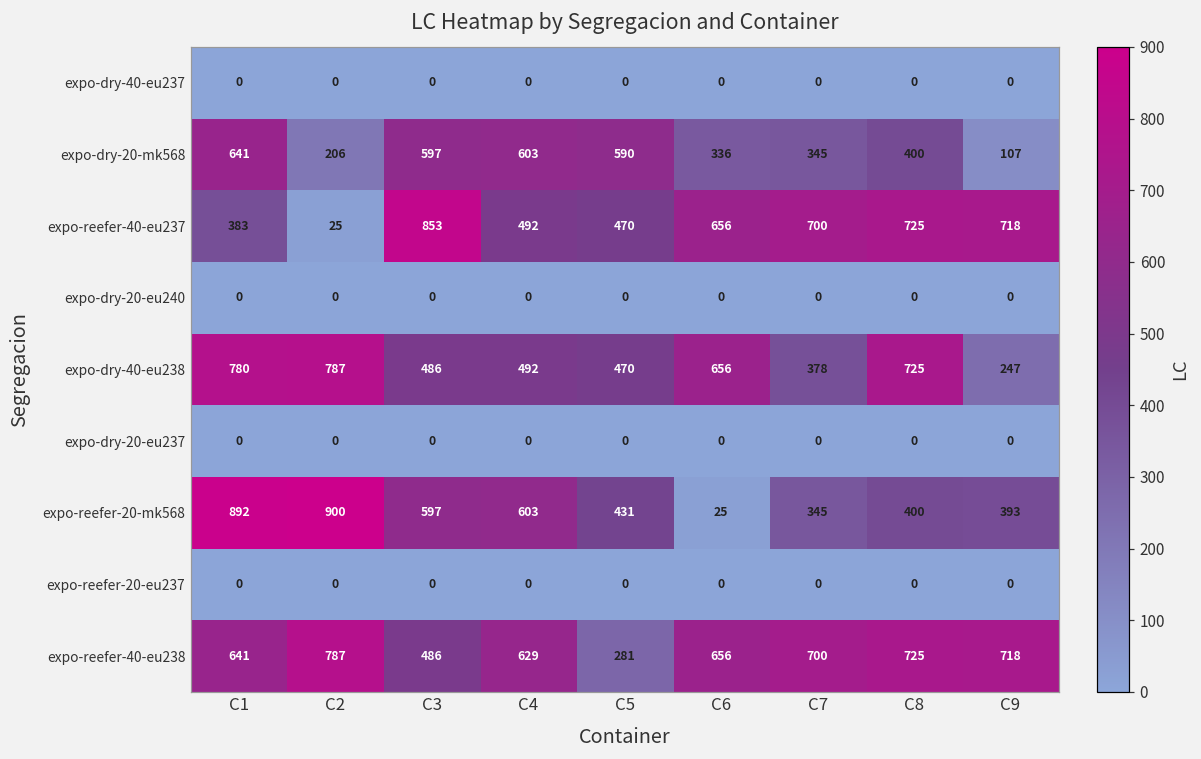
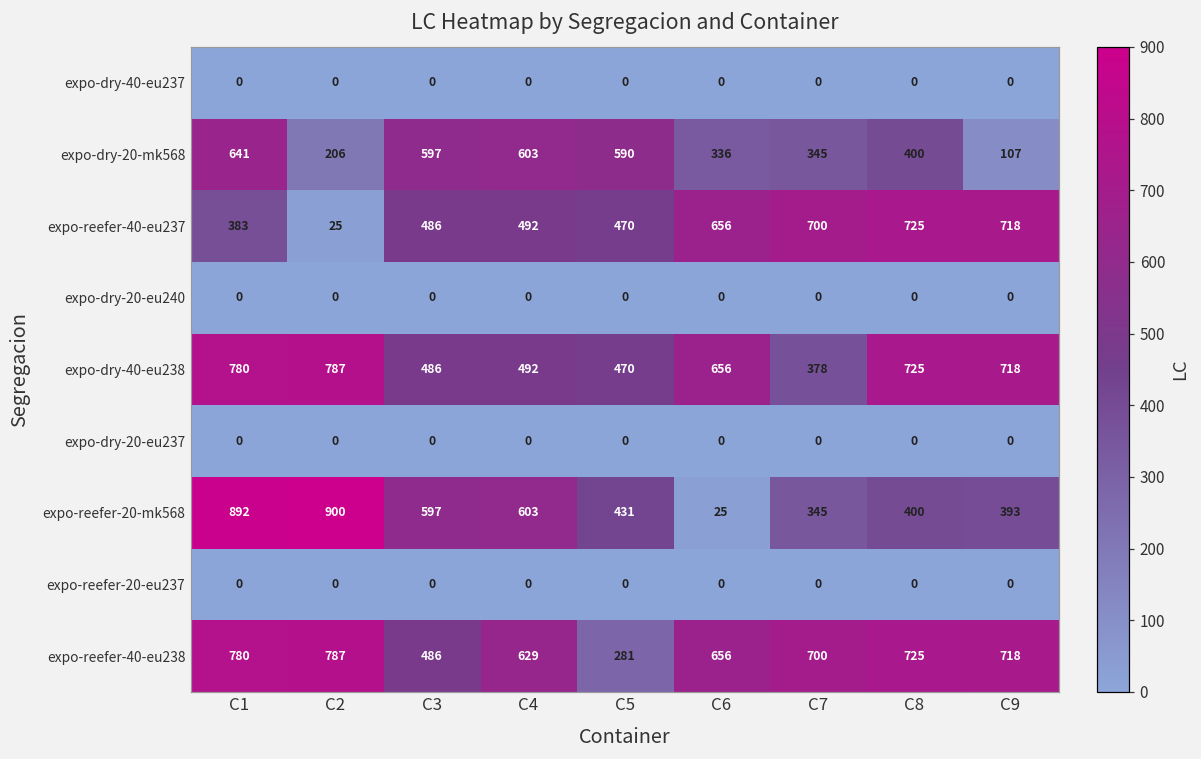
expo-reefer-40-eu237, C3: 853 -> 486
expo-dry-40-eu238, C9: 247 -> 718
expo-reefer-40-eu238, C1: 641 -> 780
